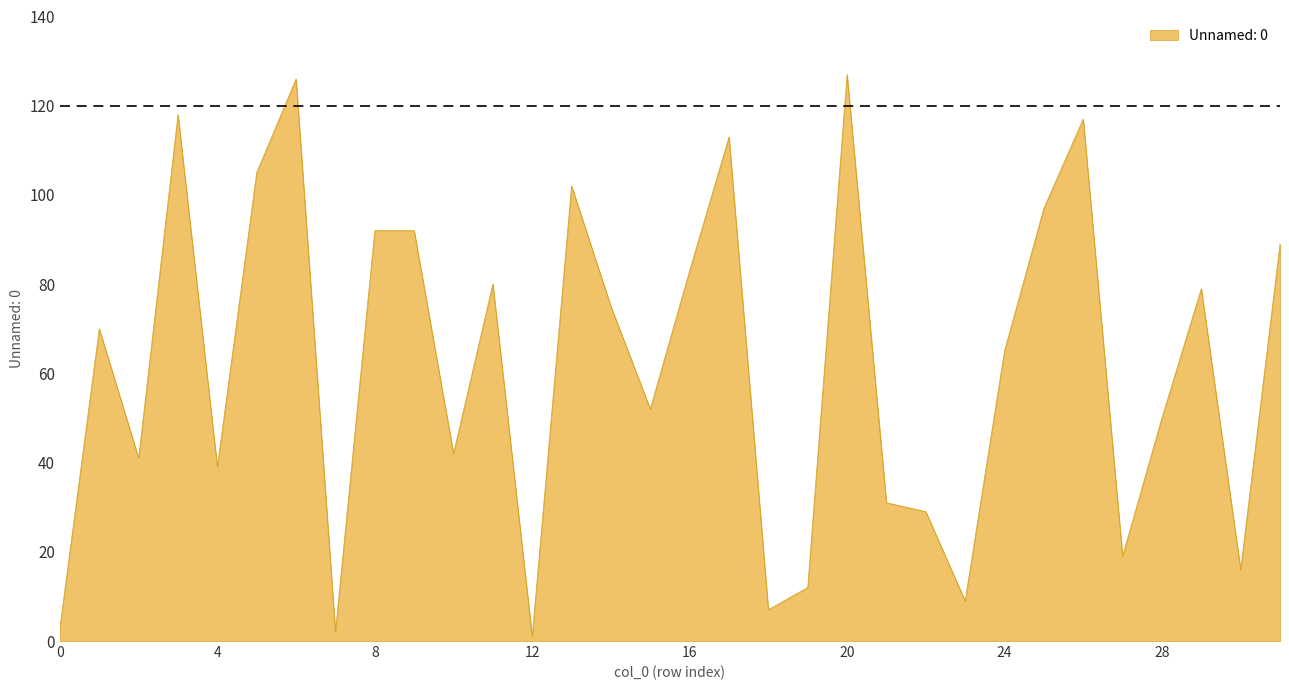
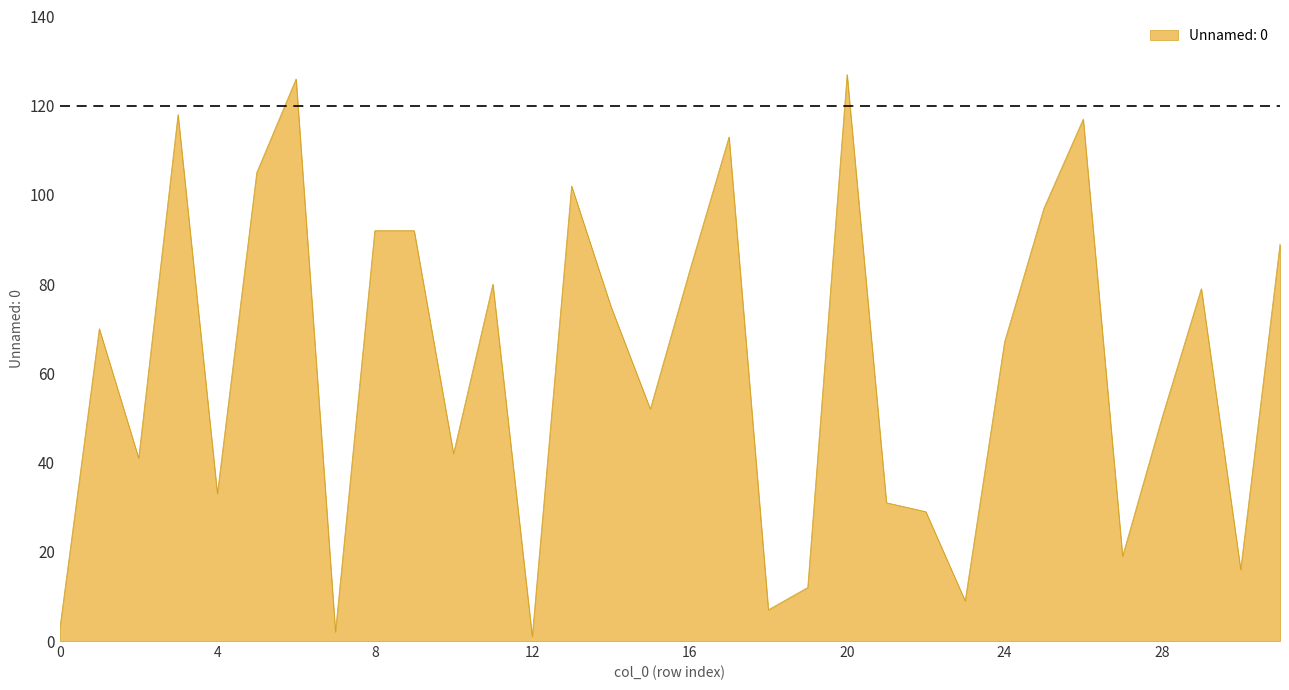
4: 39 -> 33
24: 65 -> 67
